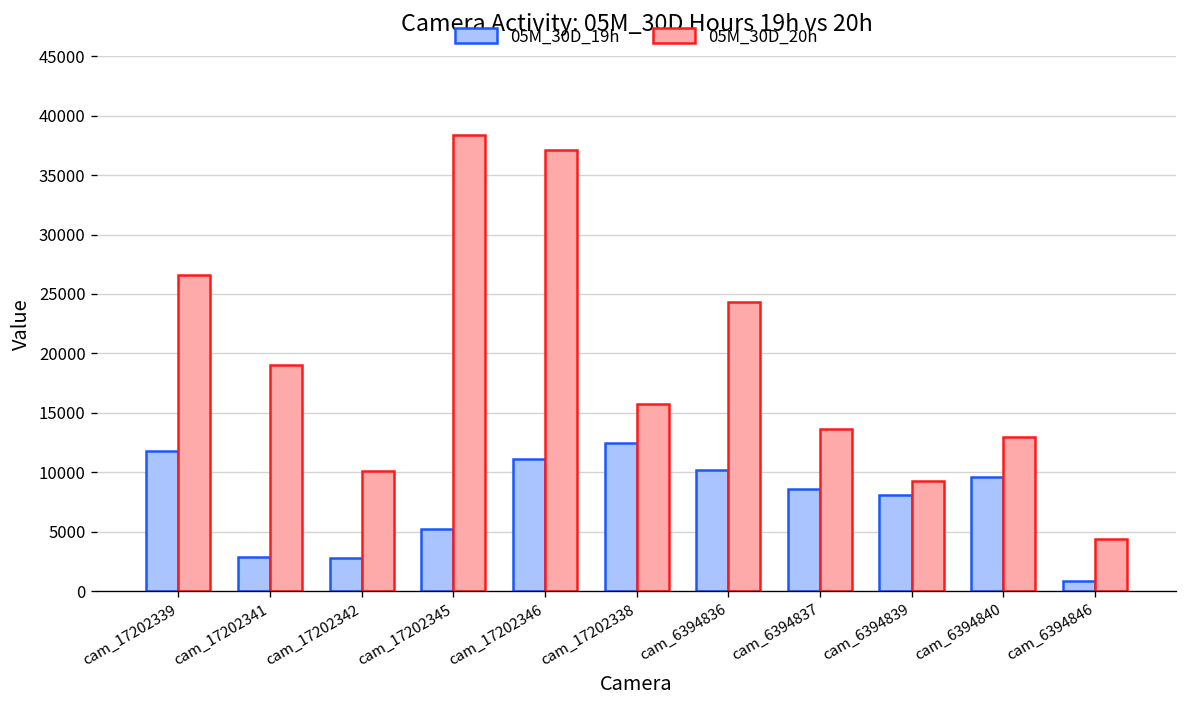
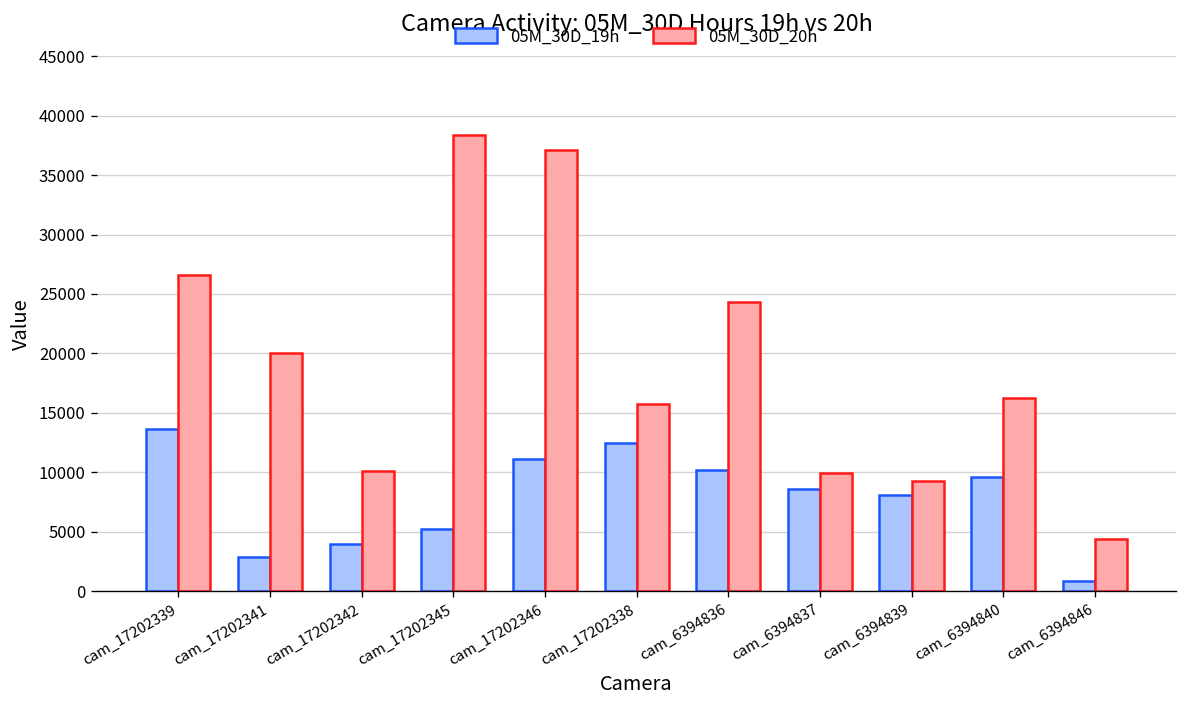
05M_30D_19h, cam_17202339: 12000 -> 14000
05M_30D_20h, cam_17202341: 19000 -> 20000
05M_30D_19h, cam_17202342: 3000 -> 4000
05M_30D_20h, cam_6394837: 14000 -> 10000
05M_30D_20h, cam_6394840: 13000 -> 16000
